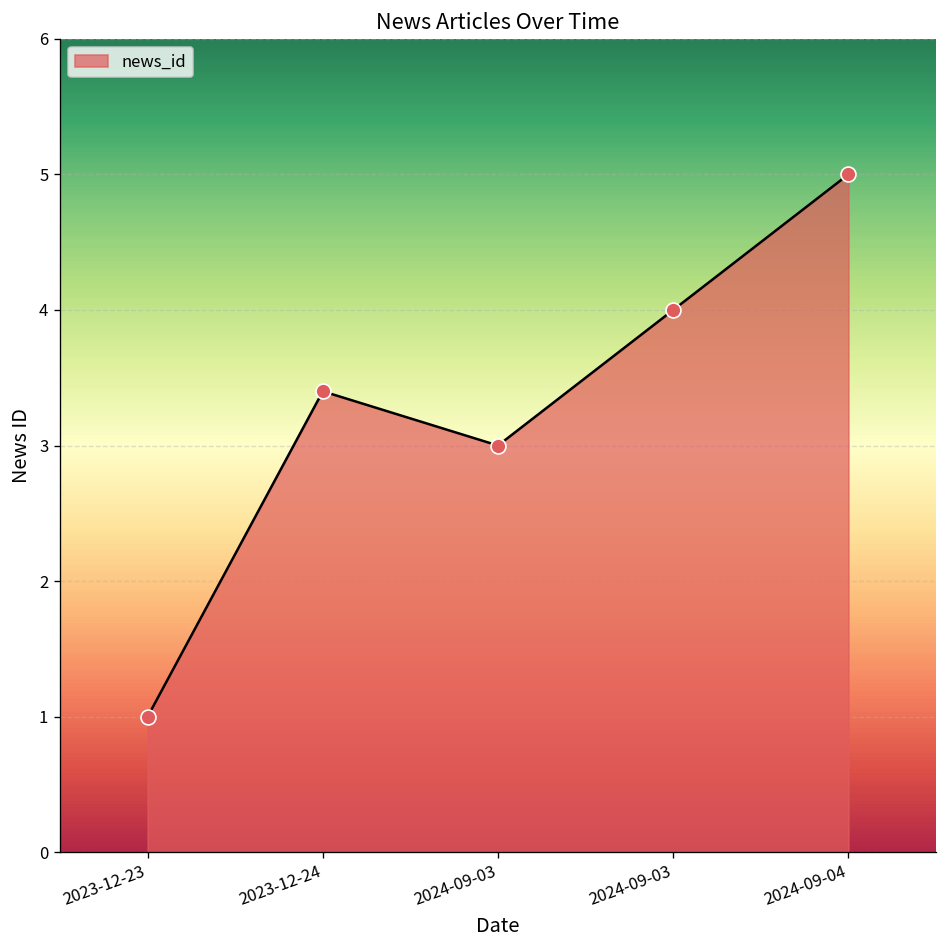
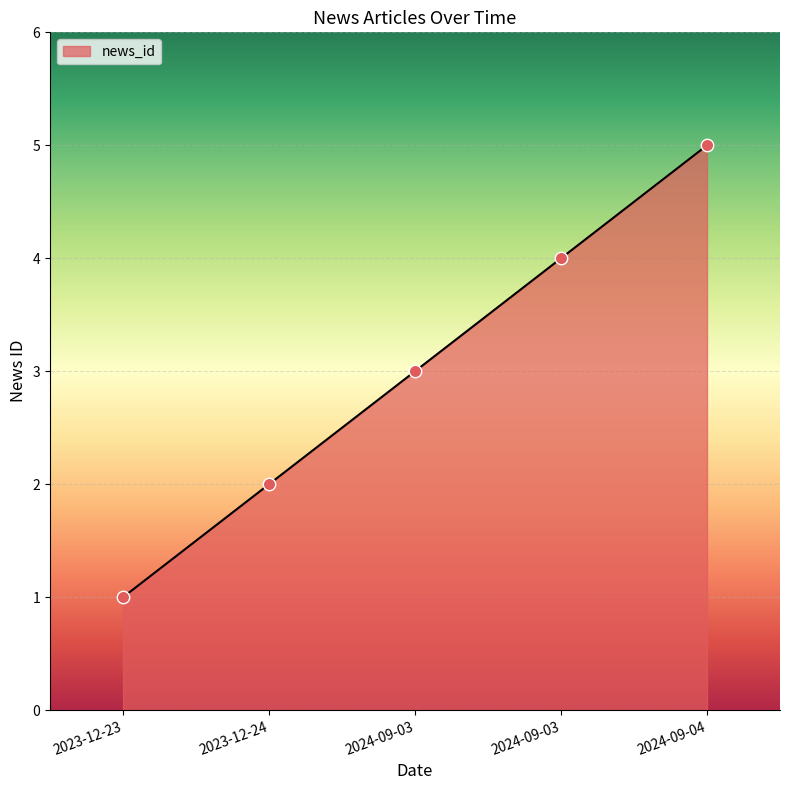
2023-12-24: 3.4 -> 2.0
